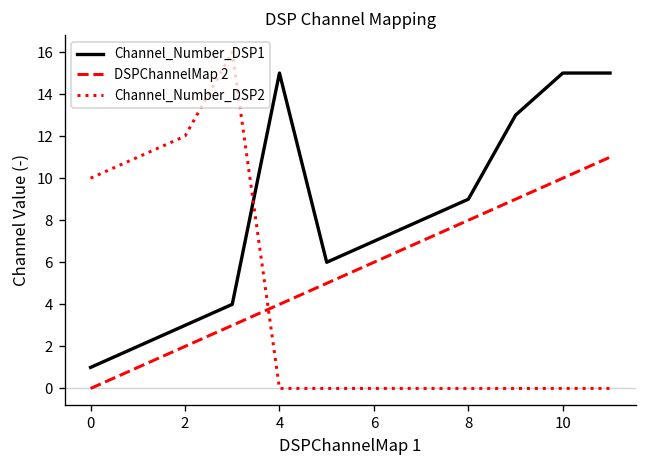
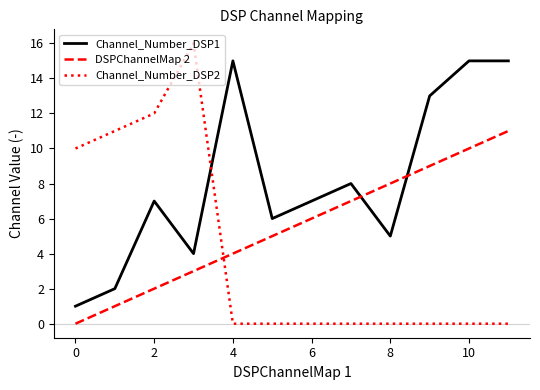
Channel_Number_DSP1, 2: 3 -> 7
Channel_Number_DSP1, 8: 9 -> 5
